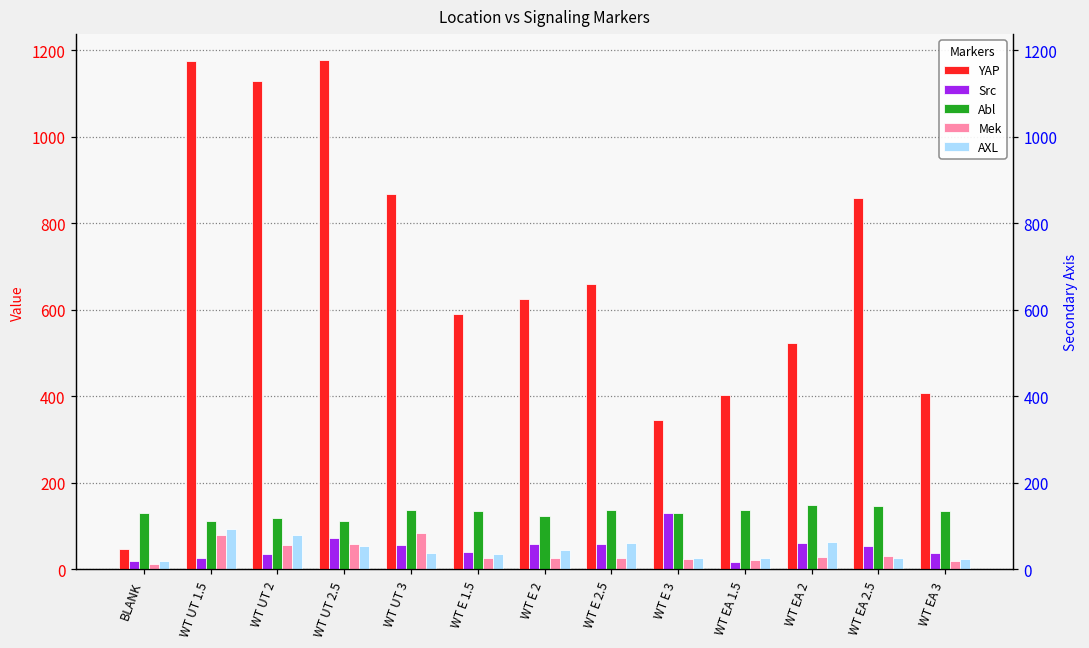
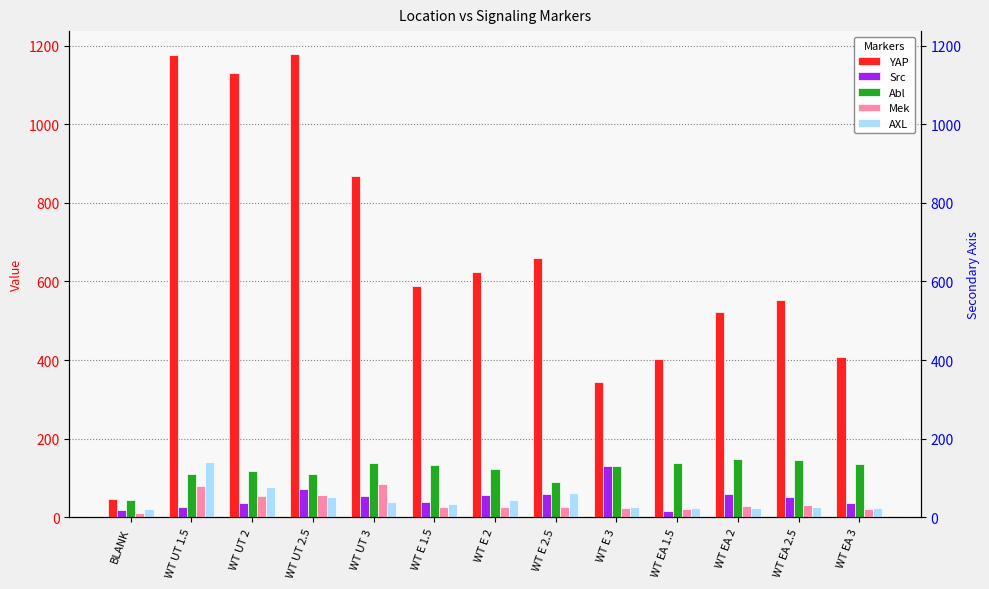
Abl, BLANK: 130 -> 50
AXL, WT UT 1.5: 90 -> 140
Abl, WT E 2.5: 140 -> 90
AXL, WT EA 2: 60 -> 20
YAP, WT EA 2.5: 860 -> 550
